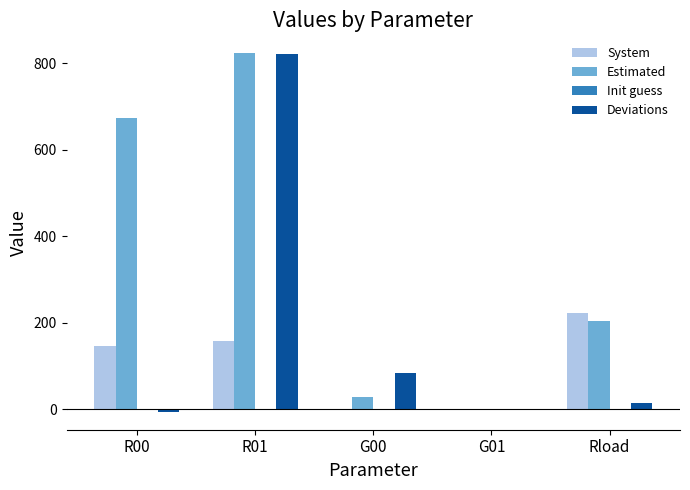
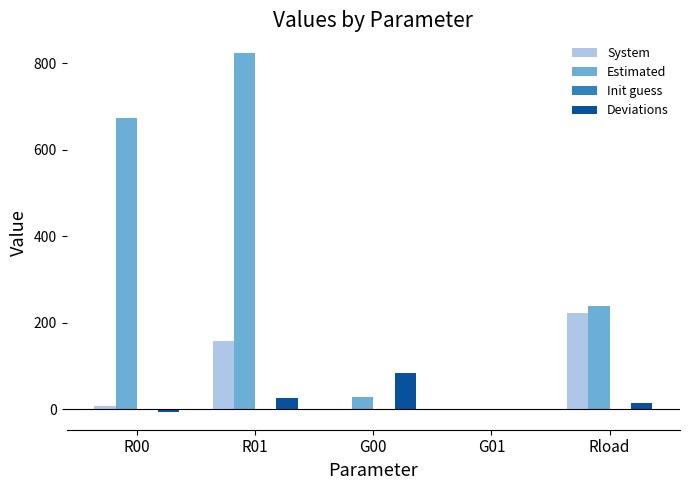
System, R00: 150 -> 10
Deviations, R01: 820 -> 30
Estimated, Rload: 200 -> 240
